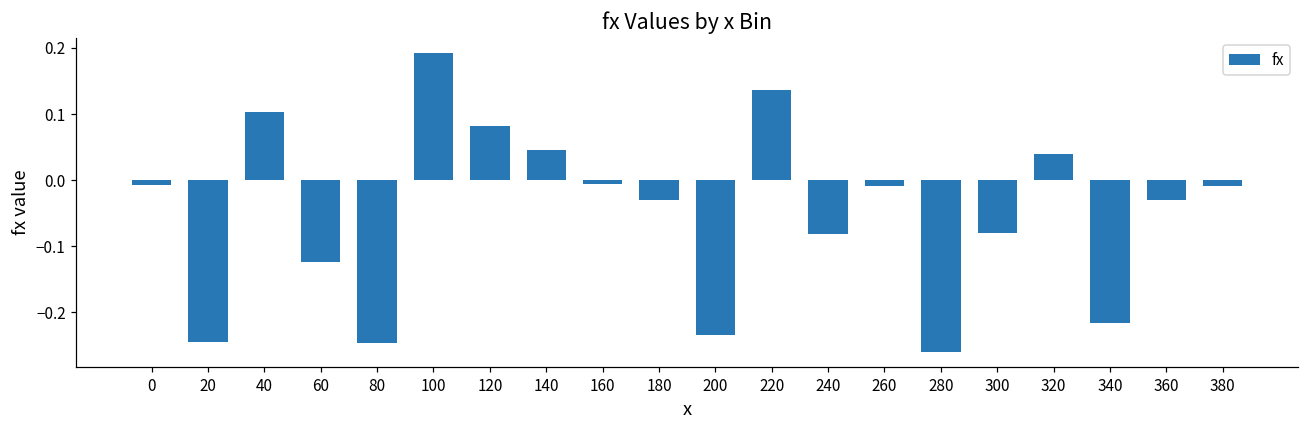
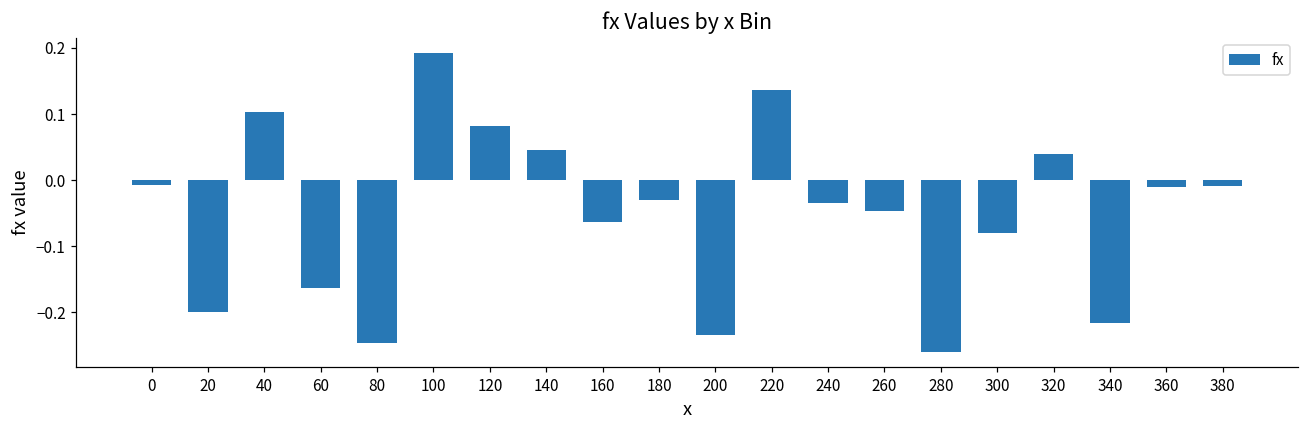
20: -0.25 -> -0.20
60: -0.12 -> -0.16
160: -0.01 -> -0.06
240: -0.08 -> -0.04
260: -0.01 -> -0.05
360: -0.03 -> -0.01
